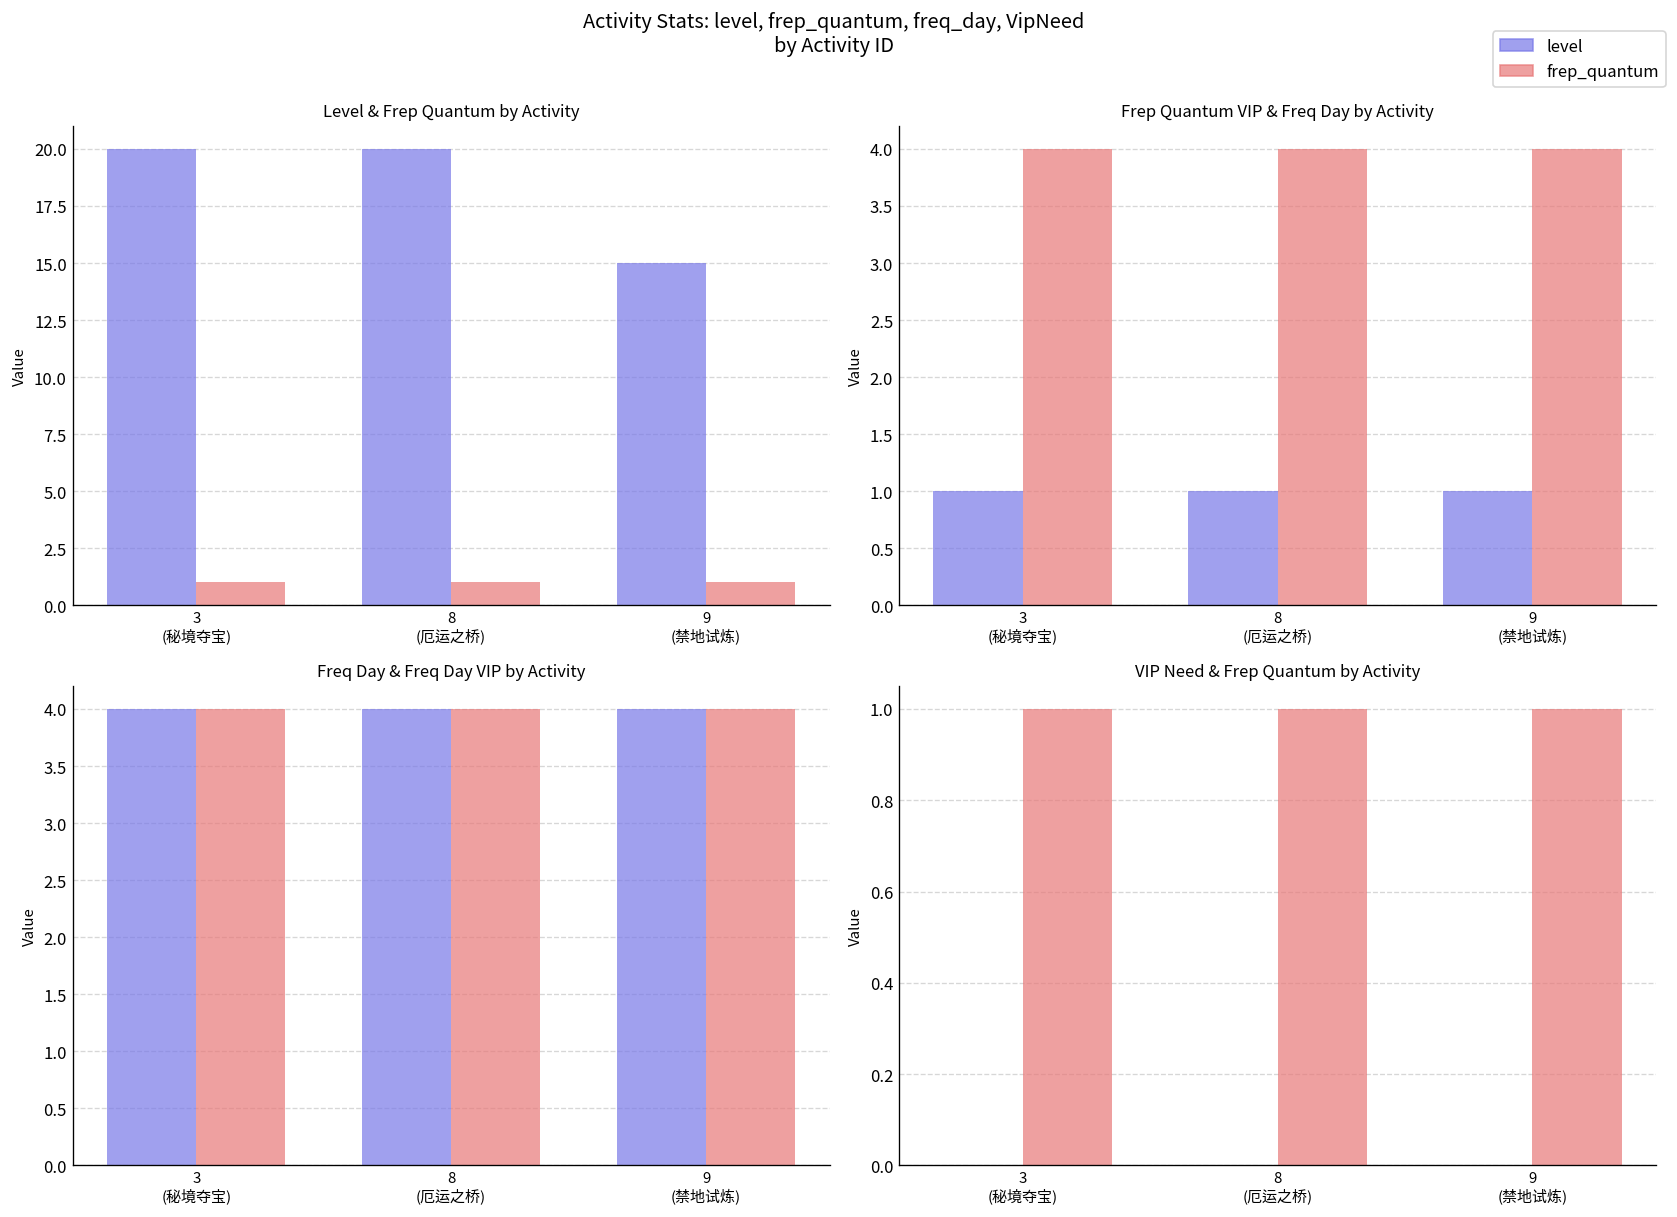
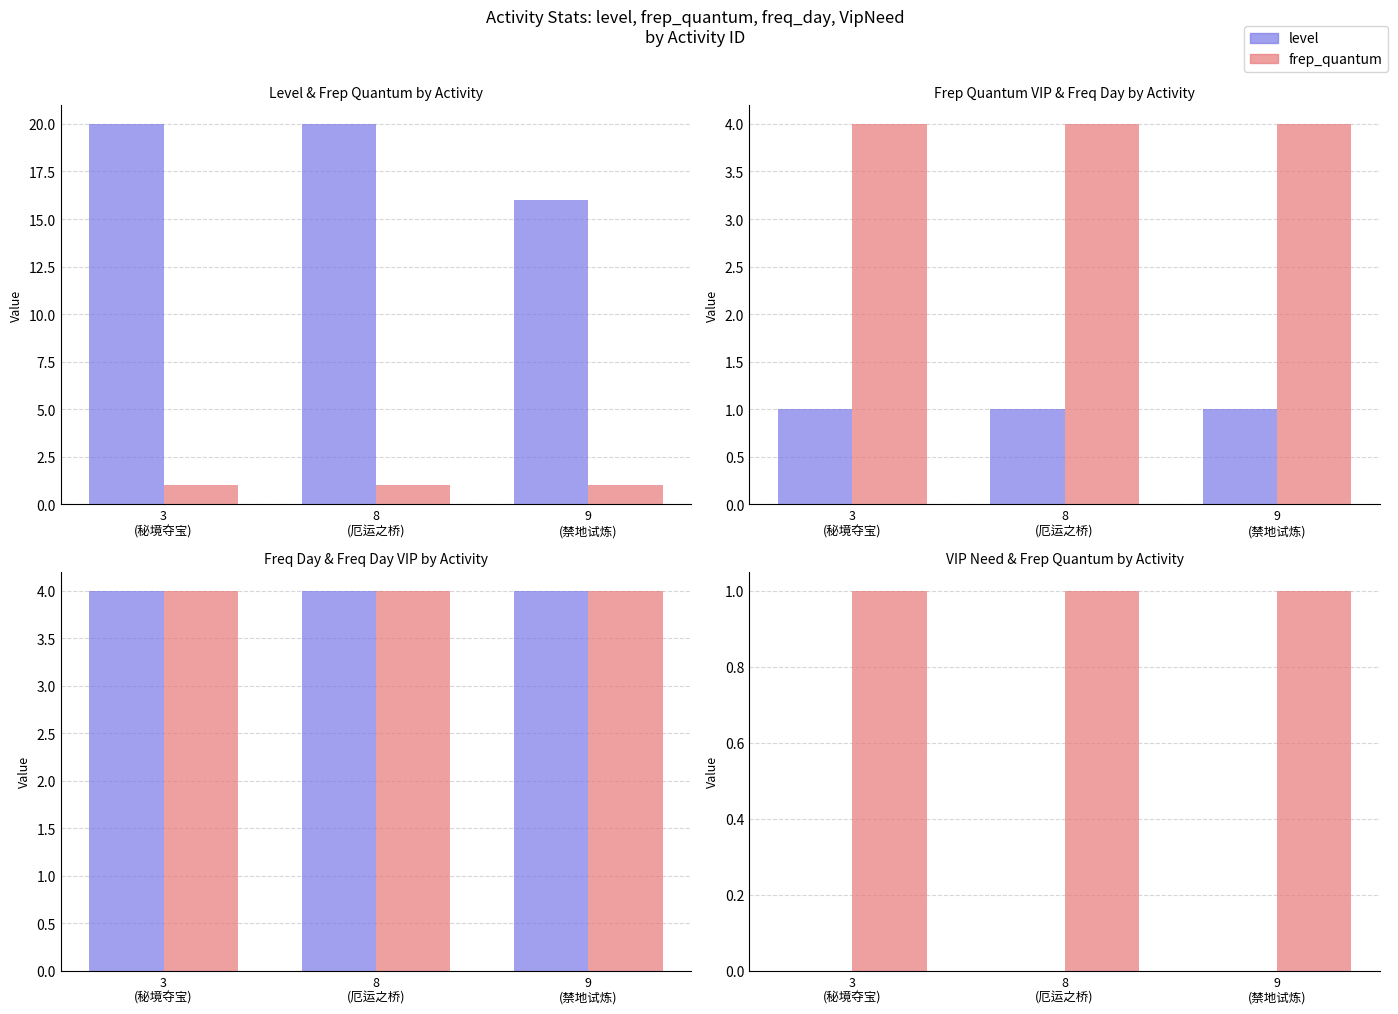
Level & Frep Quantum by Activity, level, 9 (禁地试炼): 15 -> 16
